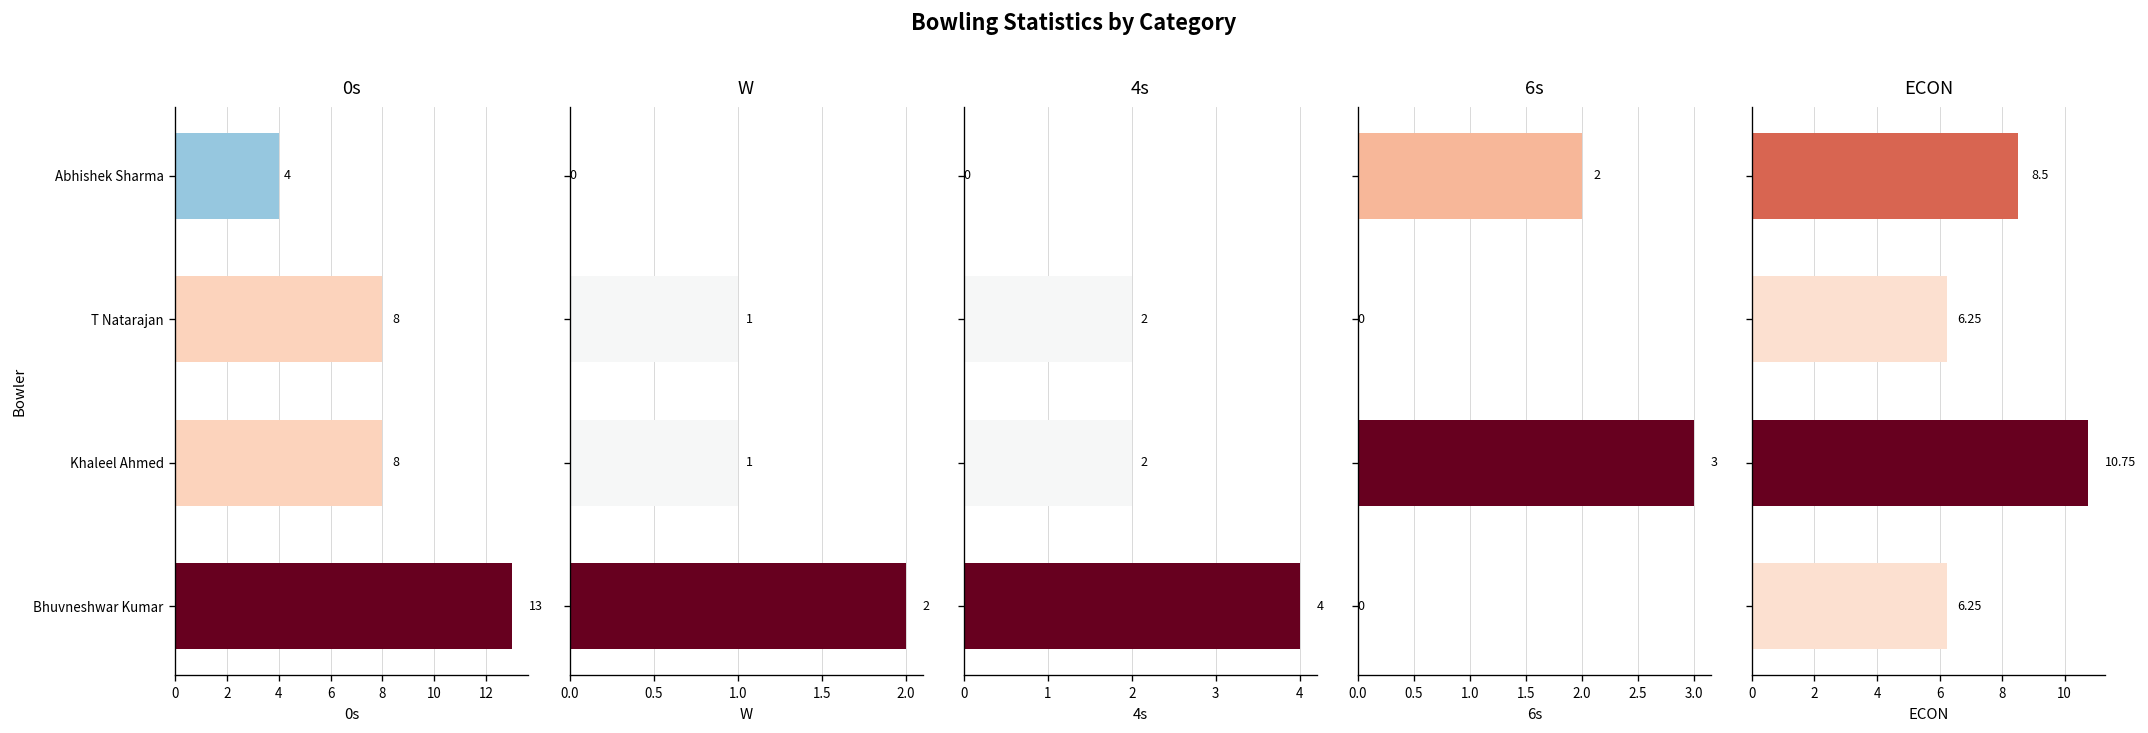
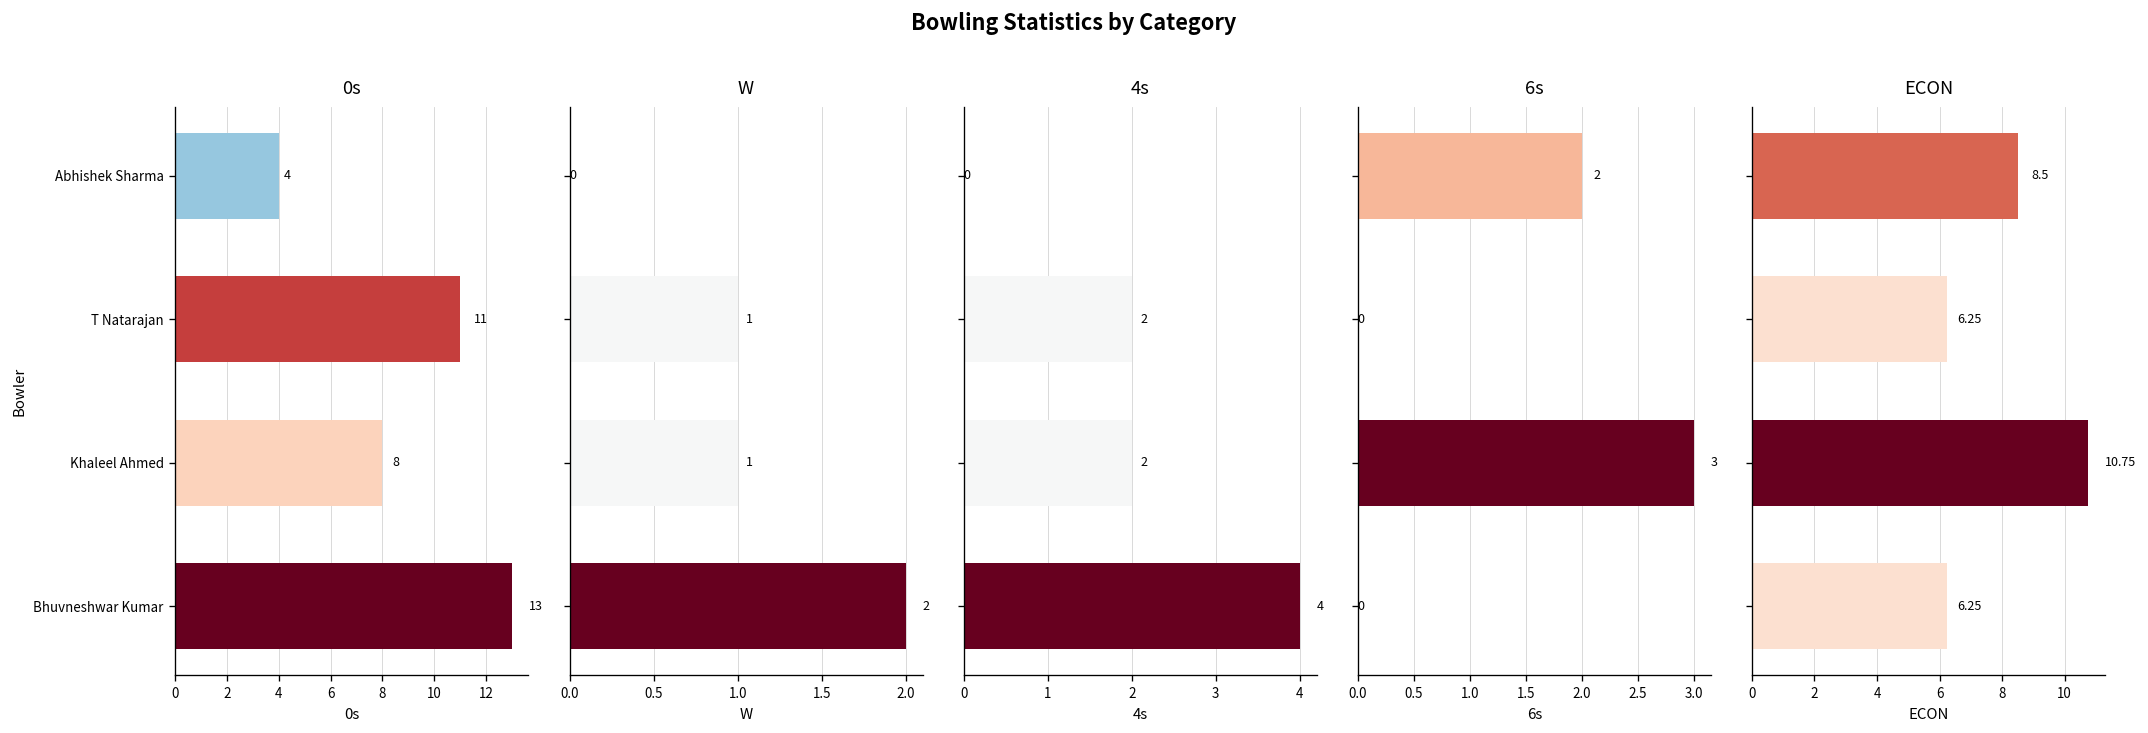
0s, T Natarajan: 8 -> 11
